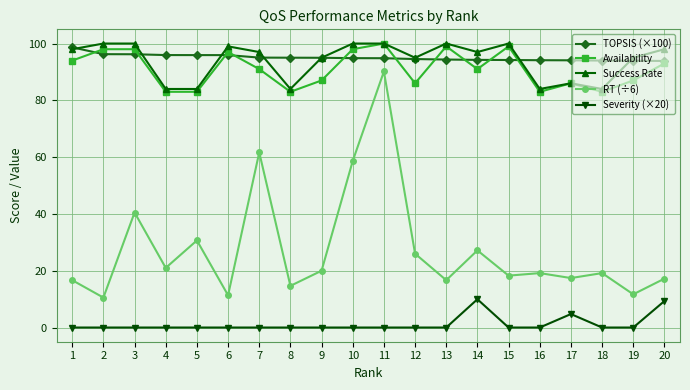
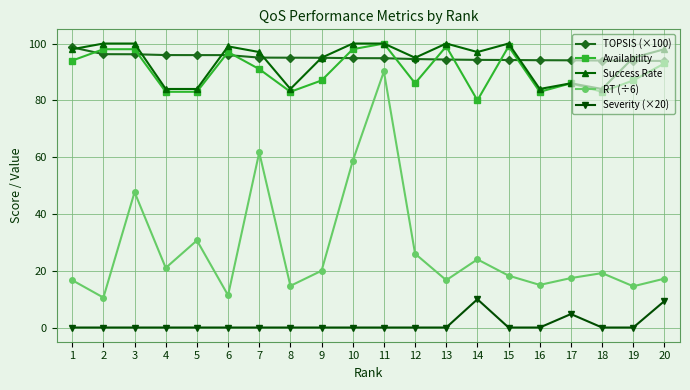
RT (÷6), 3: 41 -> 48
Availability, 14: 91 -> 80
RT (÷6), 14: 27 -> 24
RT (÷6), 16: 19 -> 15
RT (÷6), 19: 12 -> 15
